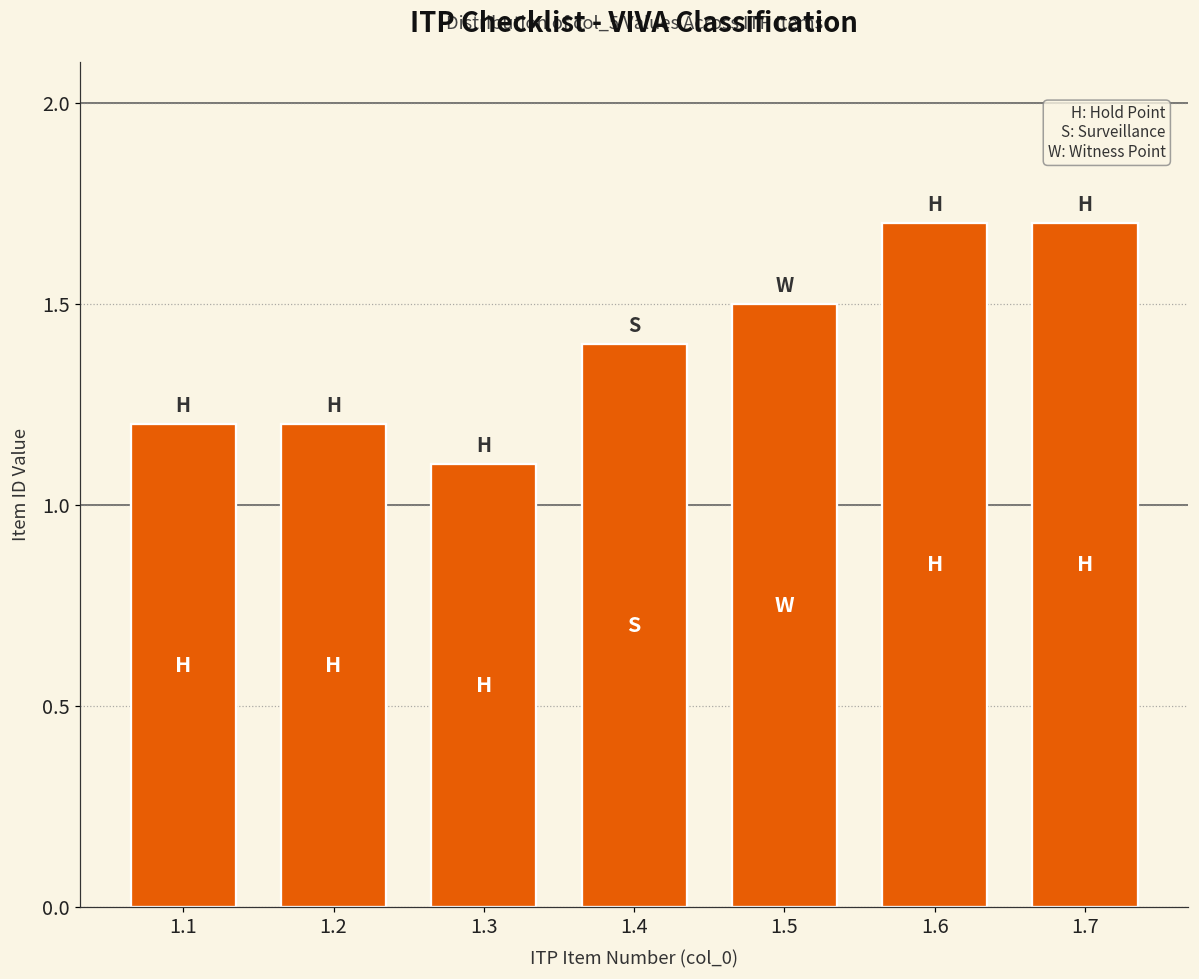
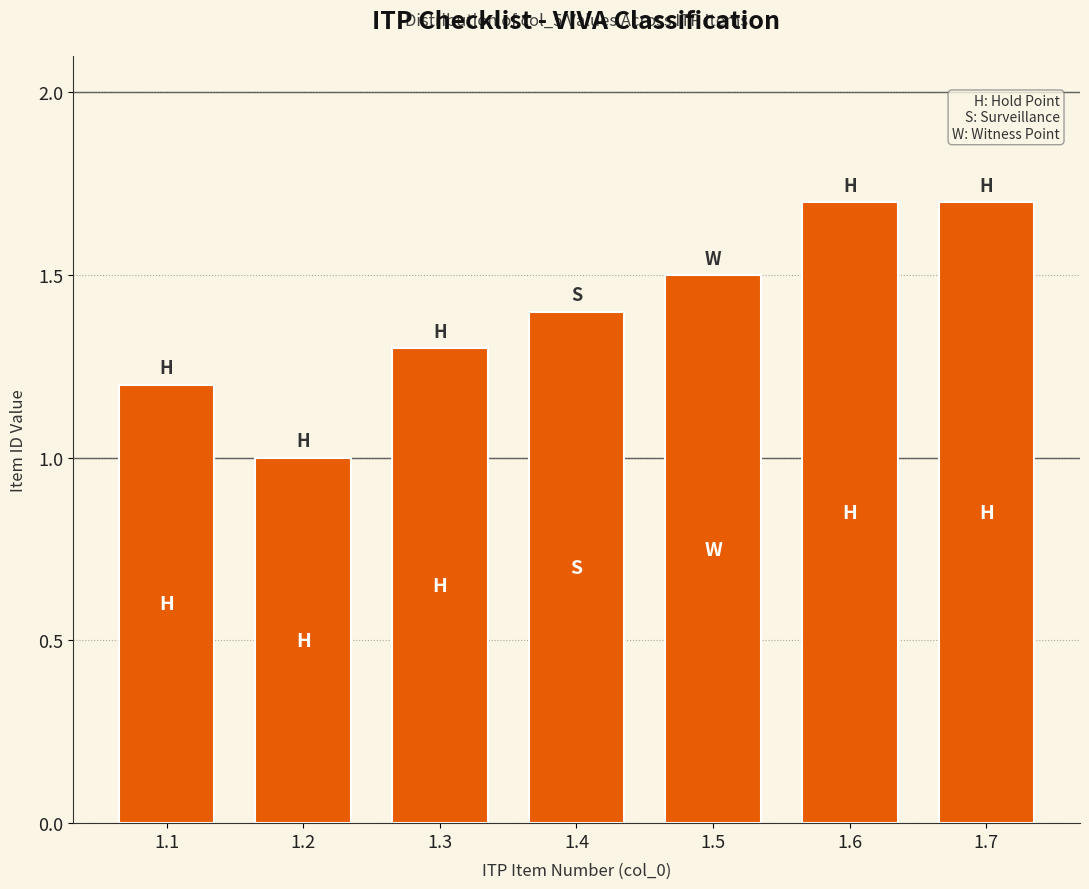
1.2: 1.2 -> 1.0
1.3: 1.1 -> 1.3
